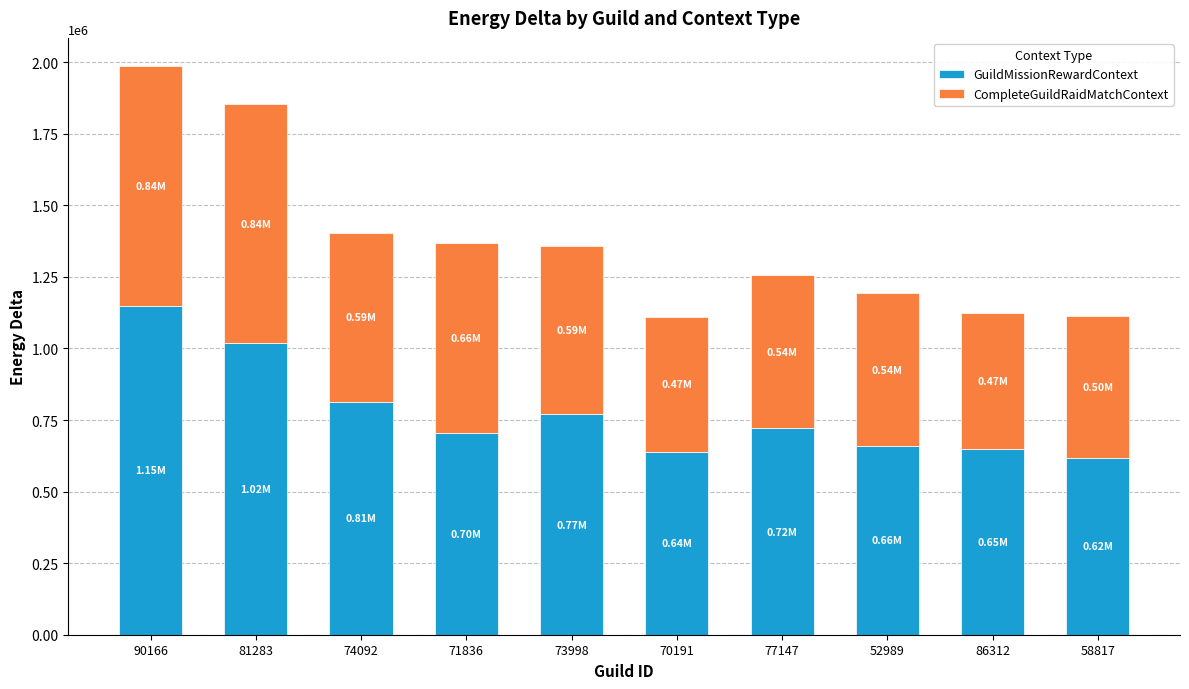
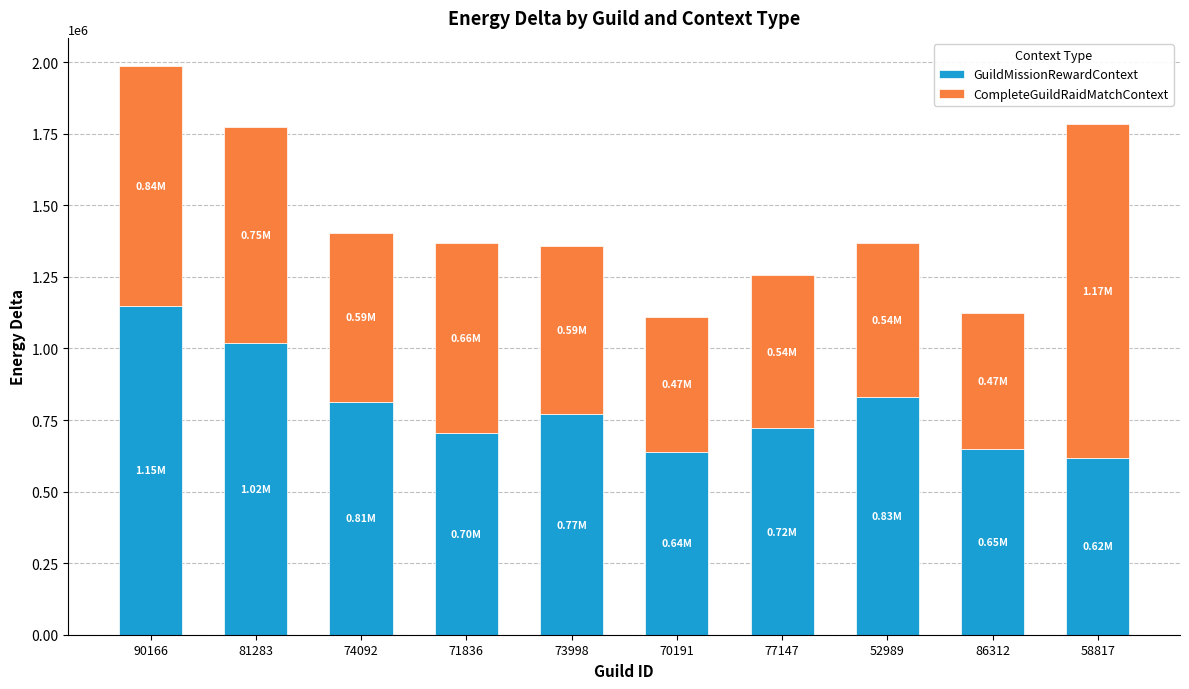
CompleteGuildRaidMatchContext, 81283: 0.84M -> 0.75M
GuildMissionRewardContext, 52989: 0.66M -> 0.83M
CompleteGuildRaidMatchContext, 58817: 0.50M -> 1.17M
